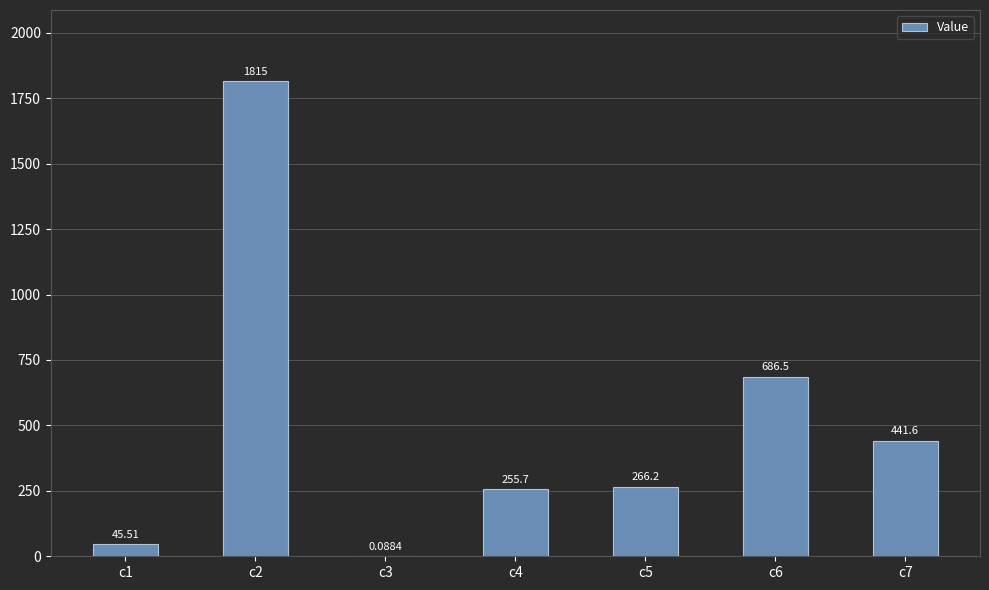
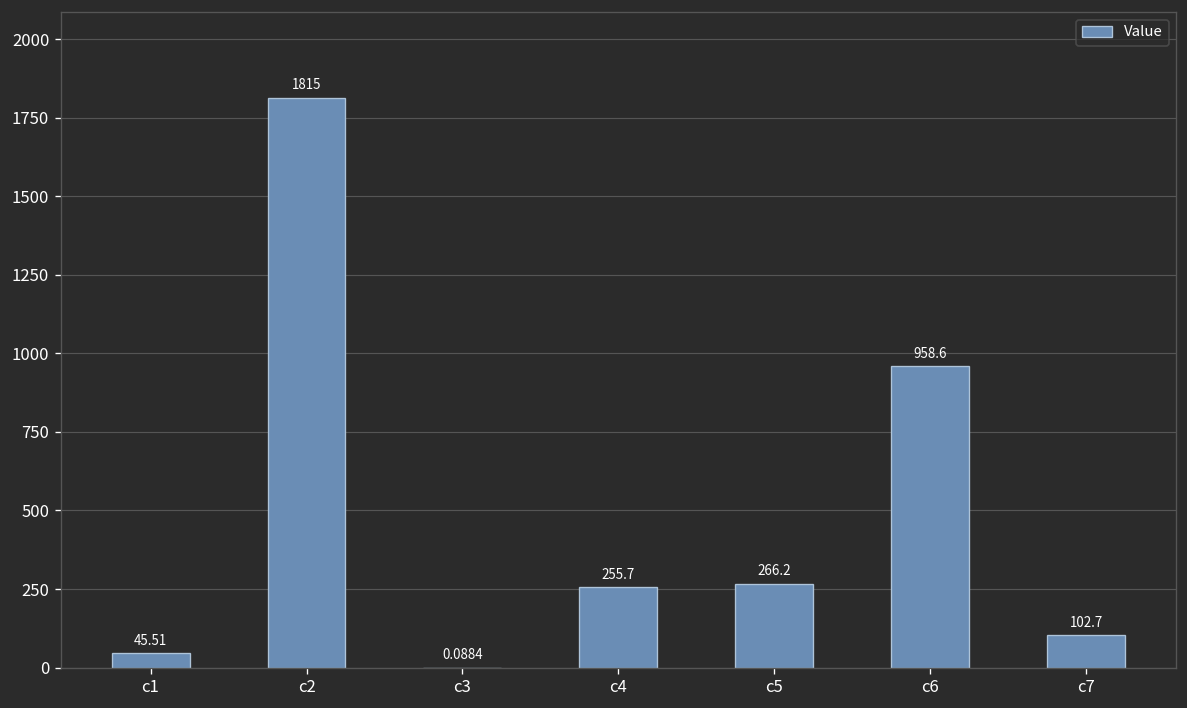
c6: 686.5 -> 958.6
c7: 441.6 -> 102.7
